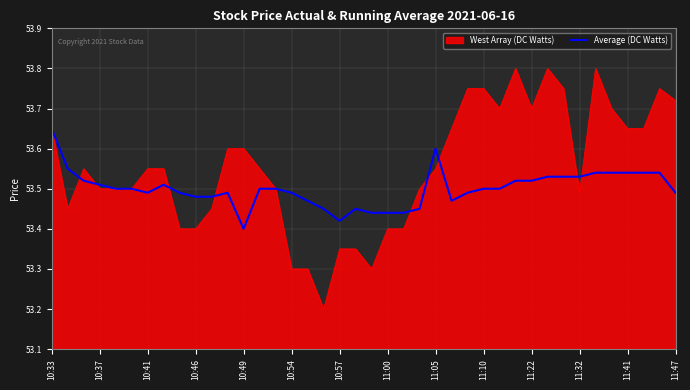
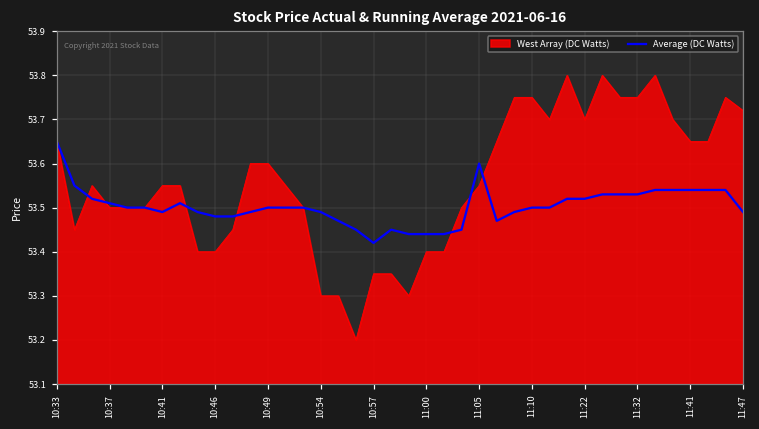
Average (DC Watts), 10:49: 53.4 -> 53.5
West Array (DC Watts), 11:32: 53.49 -> 53.75
